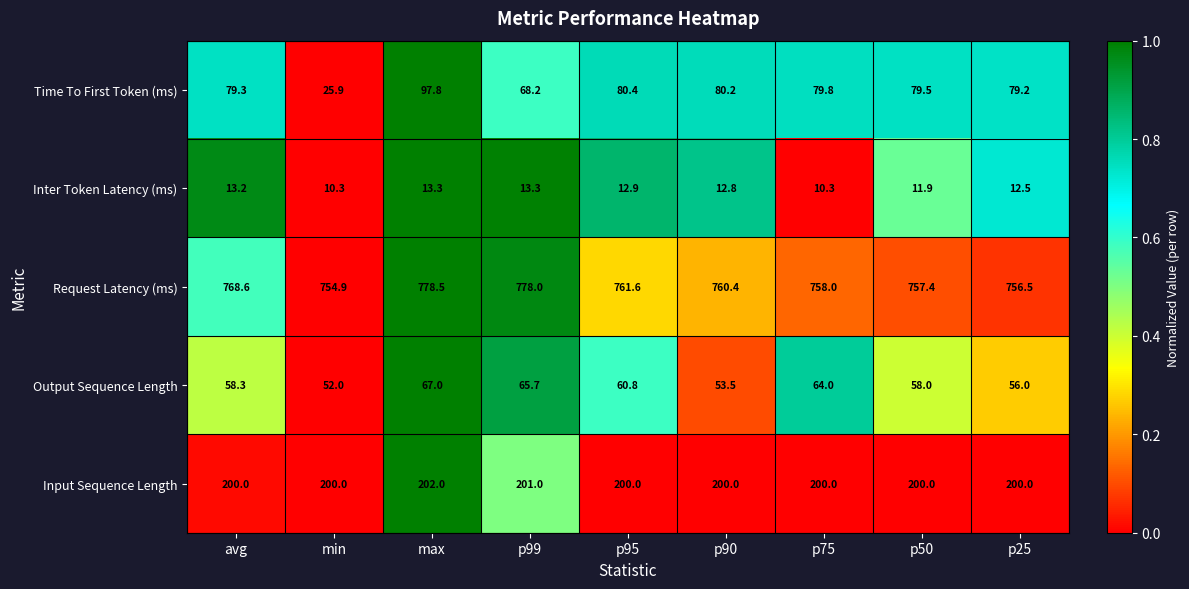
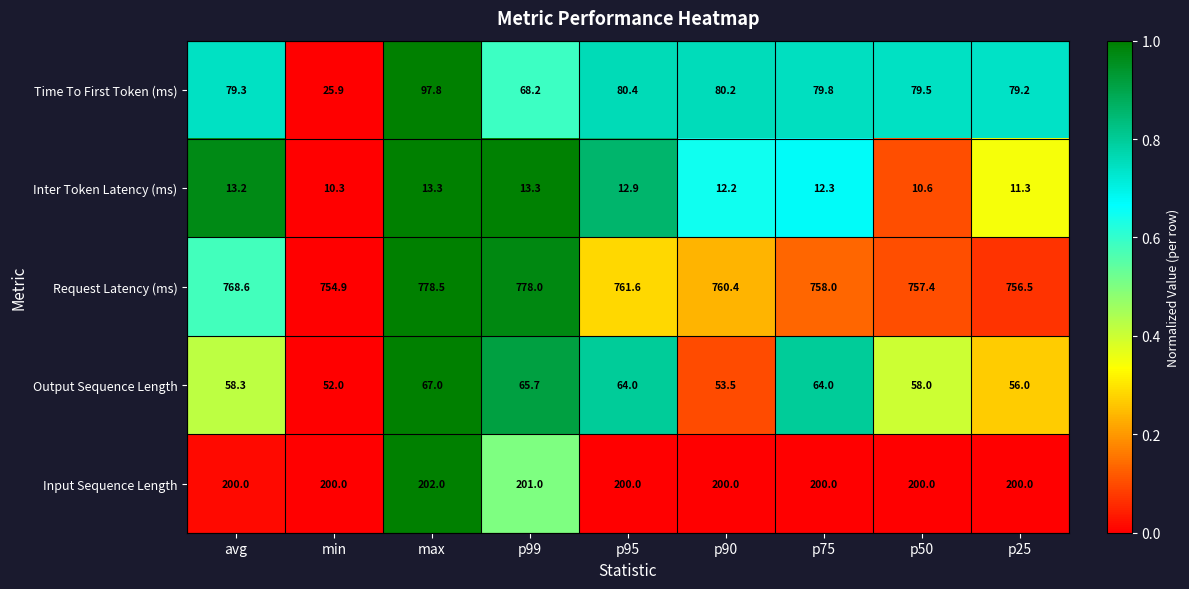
Inter Token Latency (ms), p90: 12.8 -> 12.2
Inter Token Latency (ms), p75: 10.3 -> 12.3
Inter Token Latency (ms), p50: 11.9 -> 10.6
Inter Token Latency (ms), p25: 12.5 -> 11.3
Output Sequence Length, p95: 60.8 -> 64.0
